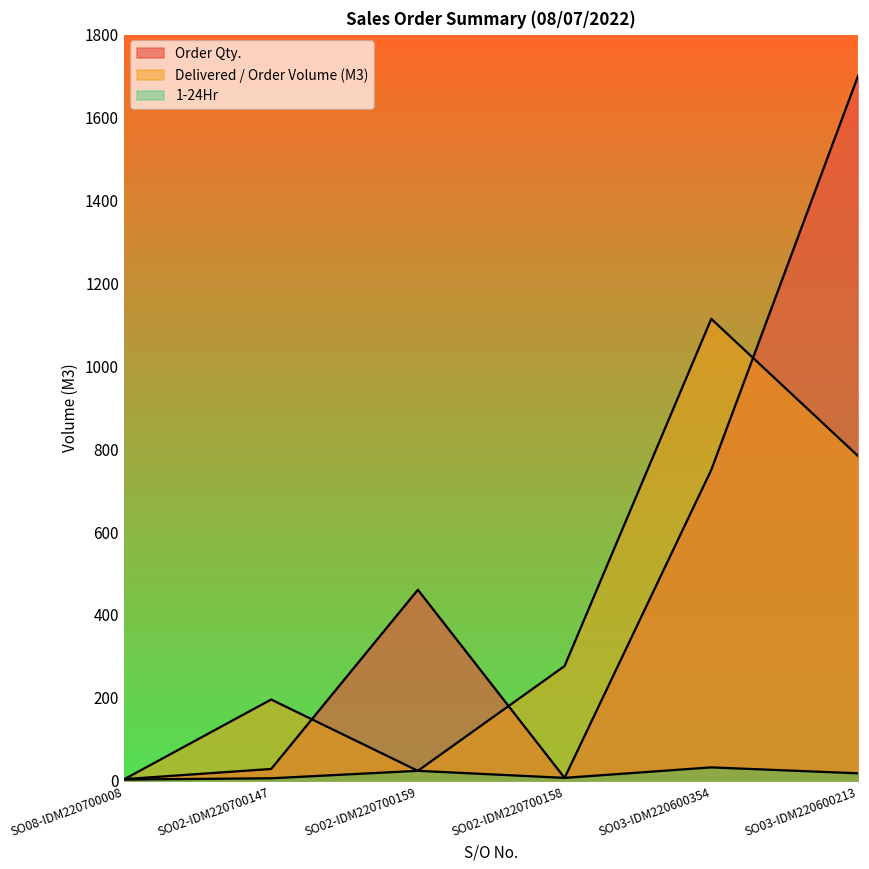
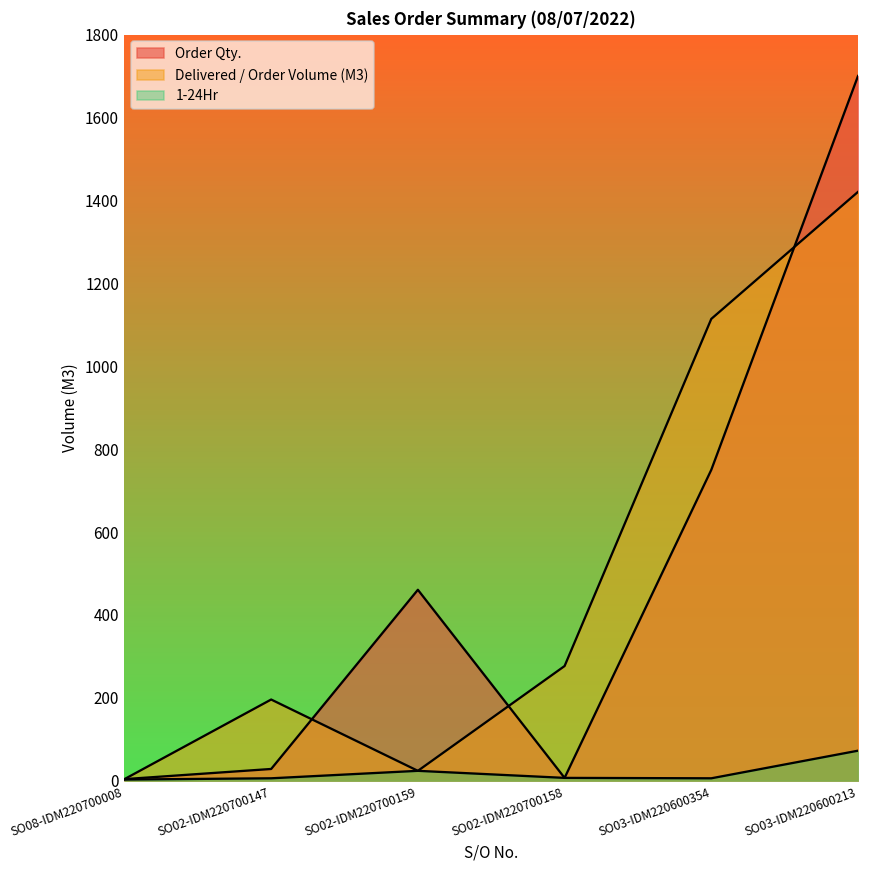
1-24Hr, SO03-IDM220600354: 30 -> 10
Delivered / Order Volume (M3), SO03-IDM220600213: 780 -> 1420
1-24Hr, SO03-IDM220600213: 20 -> 70
